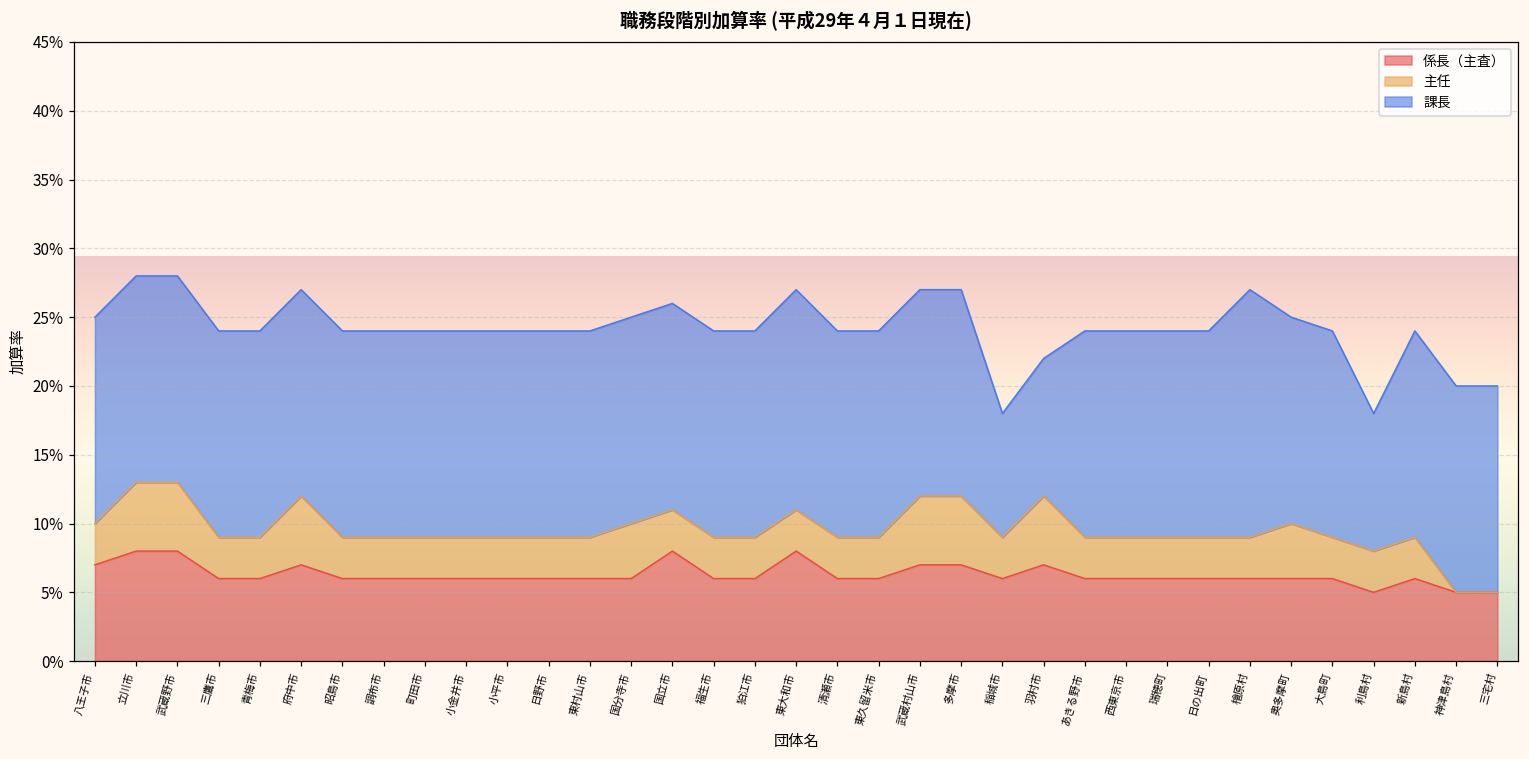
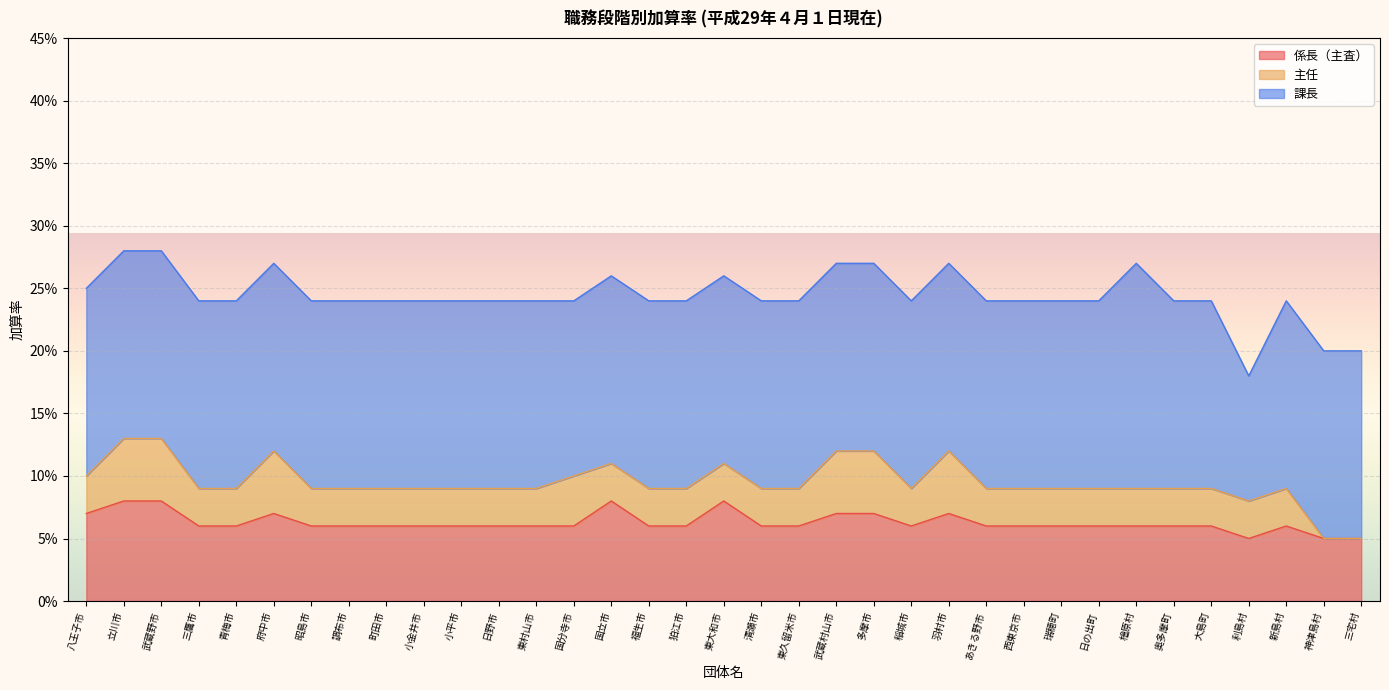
課長, 国分寺市: 15.0% -> 14.0%
課長, 東大和市: 16.0% -> 15.0%
課長, 稲城市: 9.0% -> 15.0%
課長, 羽村市: 10.0% -> 15.0%
主任, 奥多摩町: 4.0% -> 3.0%
